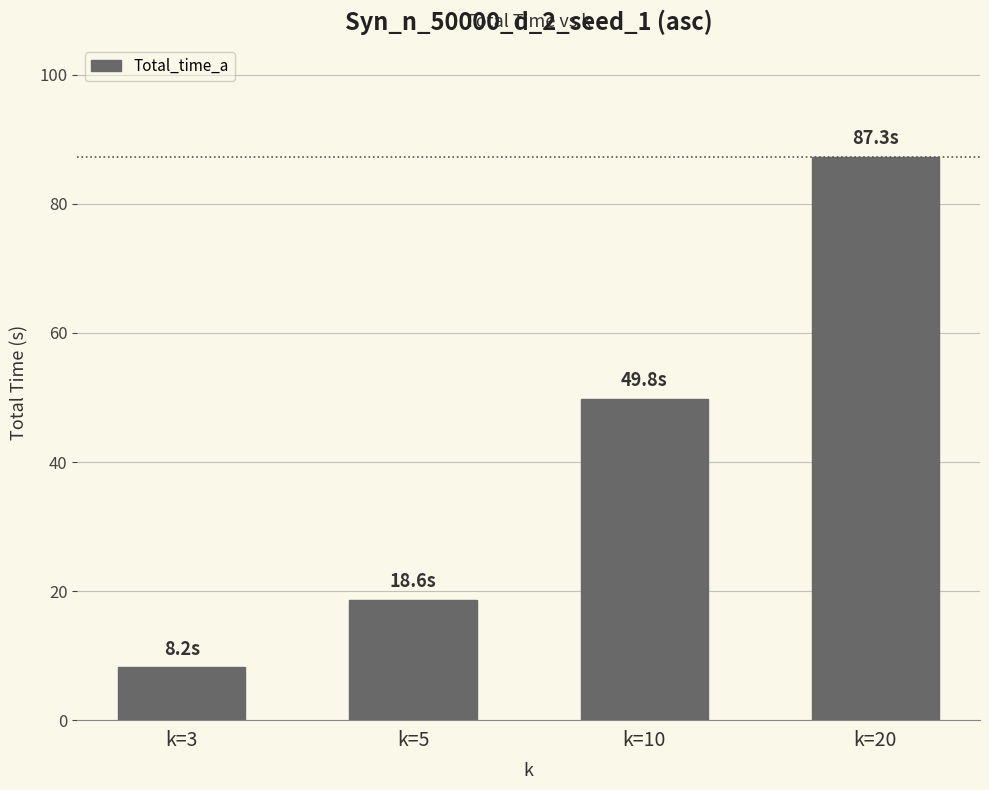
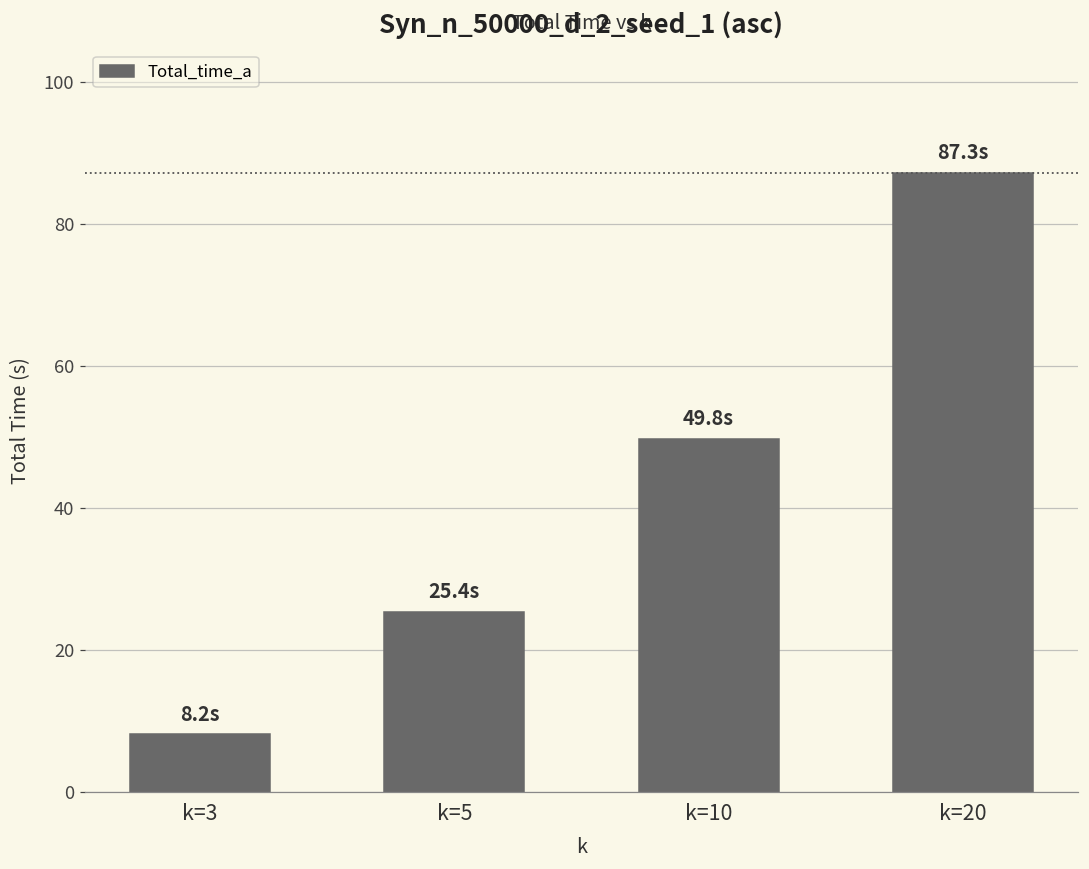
k=5: 18.6s -> 25.4s
